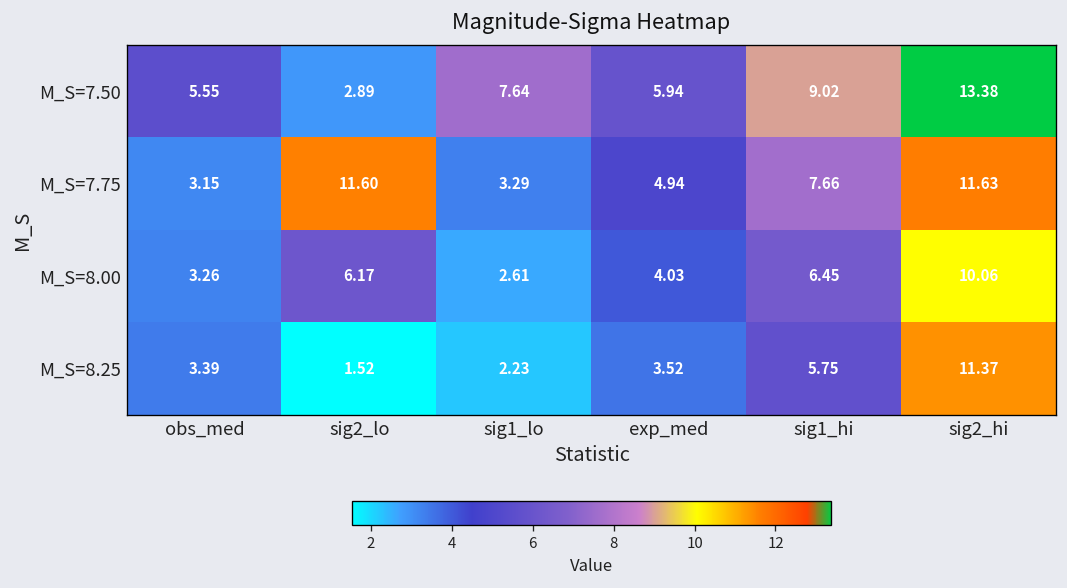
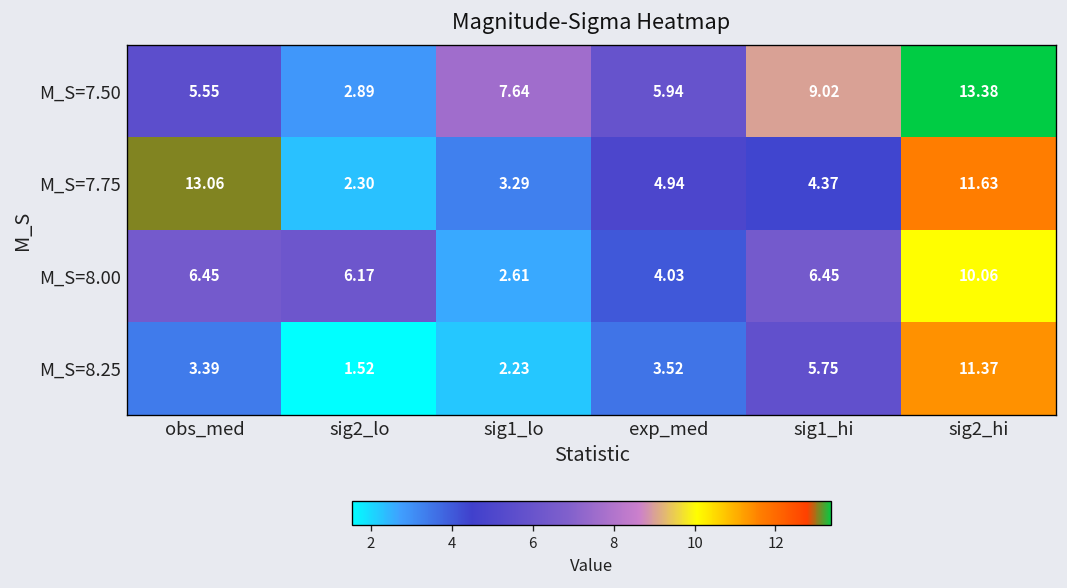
M_S=7.75, obs_med: 3.15 -> 13.06
M_S=7.75, sig2_lo: 11.60 -> 2.30
M_S=7.75, sig1_hi: 7.66 -> 4.37
M_S=8.00, obs_med: 3.26 -> 6.45
